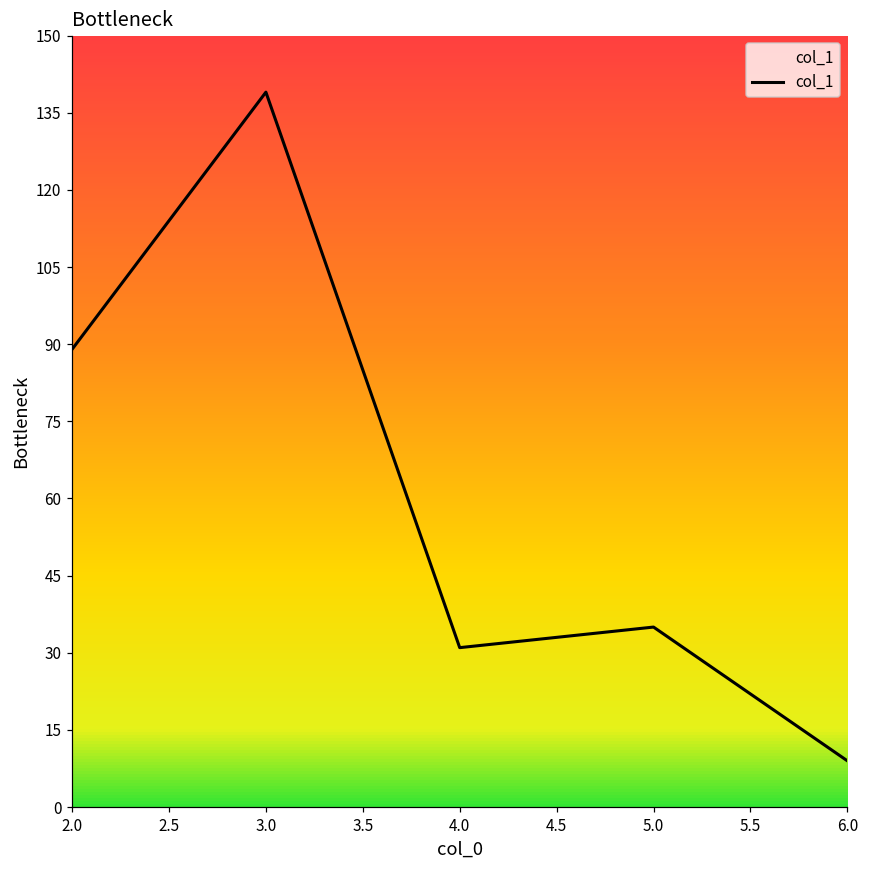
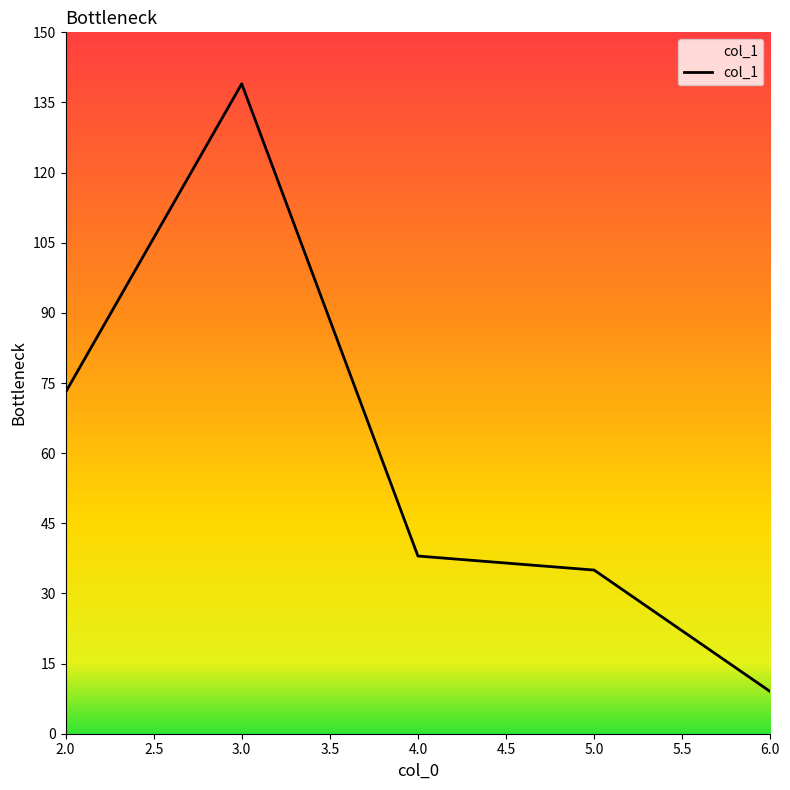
2.0: 89 -> 73
4.0: 31 -> 38
